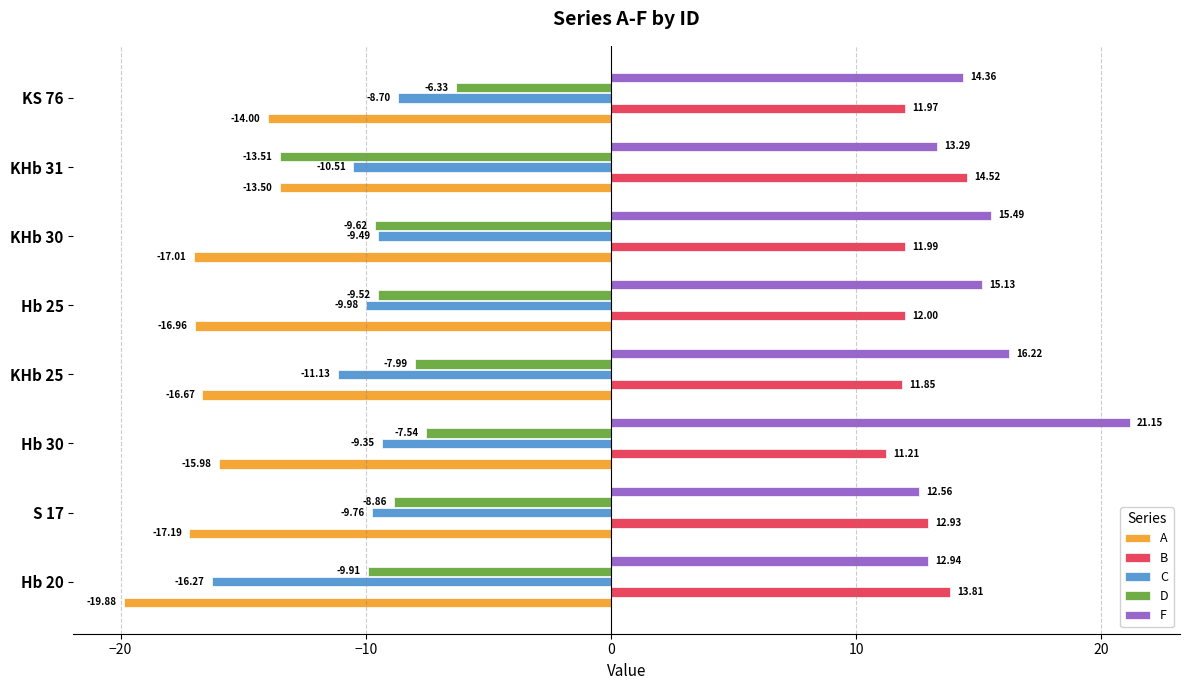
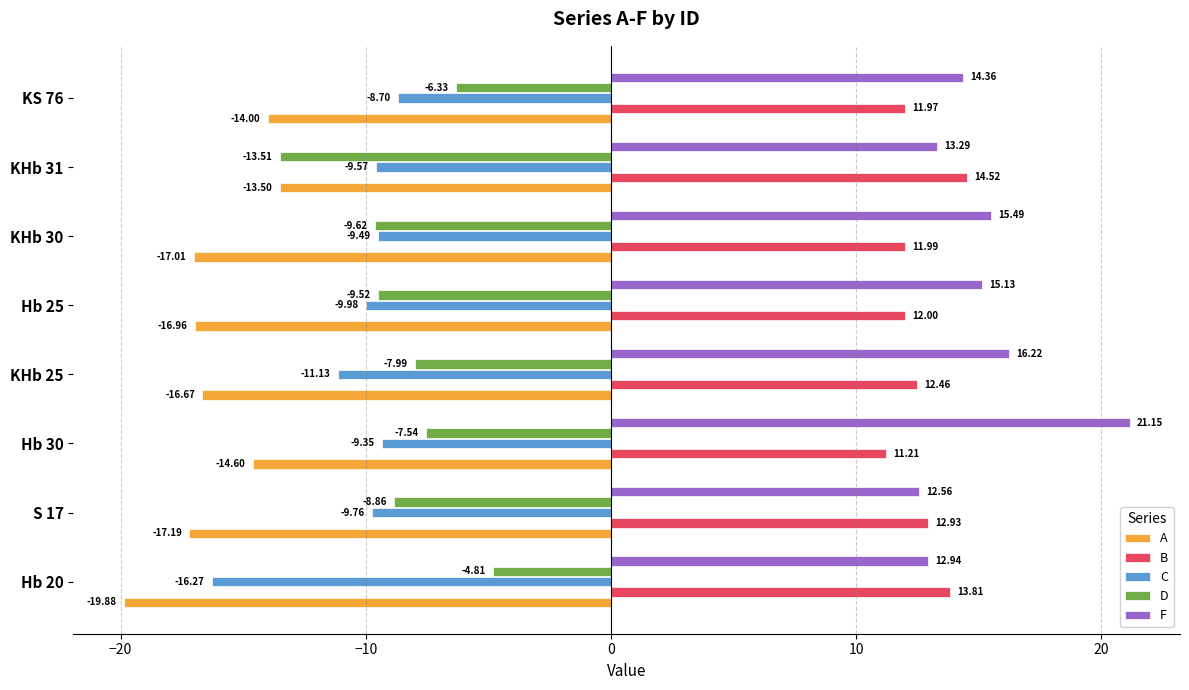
C, KHb 31: -10.51 -> -9.57
B, KHb 25: 11.85 -> 12.46
A, Hb 30: -15.98 -> -14.60
D, Hb 20: -9.91 -> -4.81
